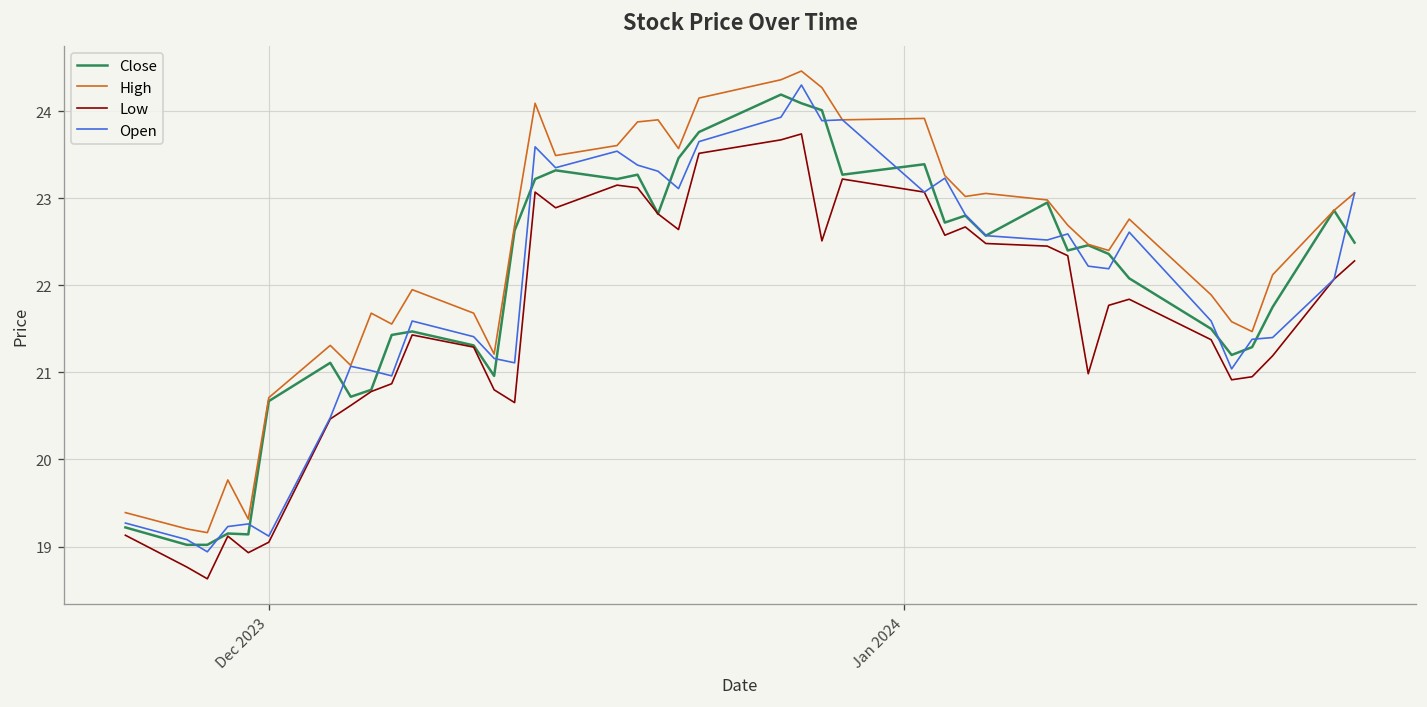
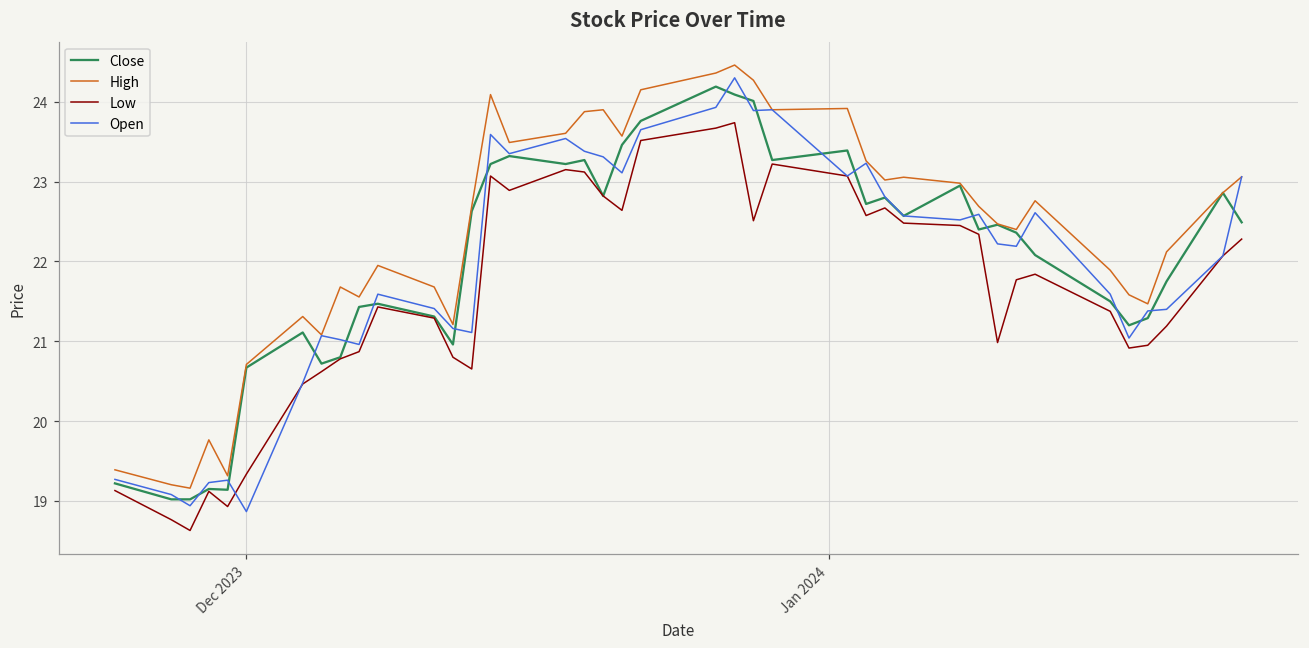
Low, Dec 2023: 19.0 -> 19.3
Open, Dec 2023: 19.1 -> 18.9
